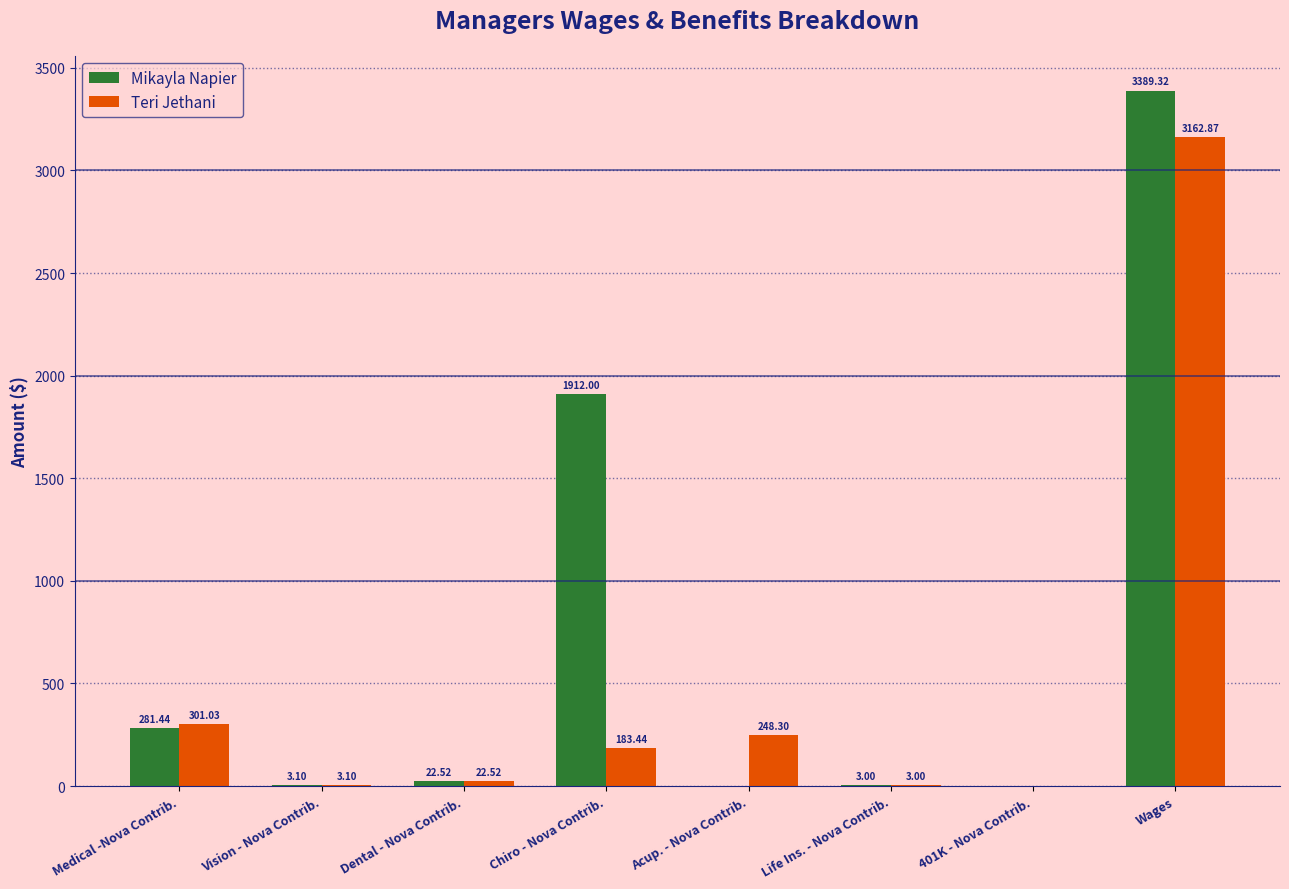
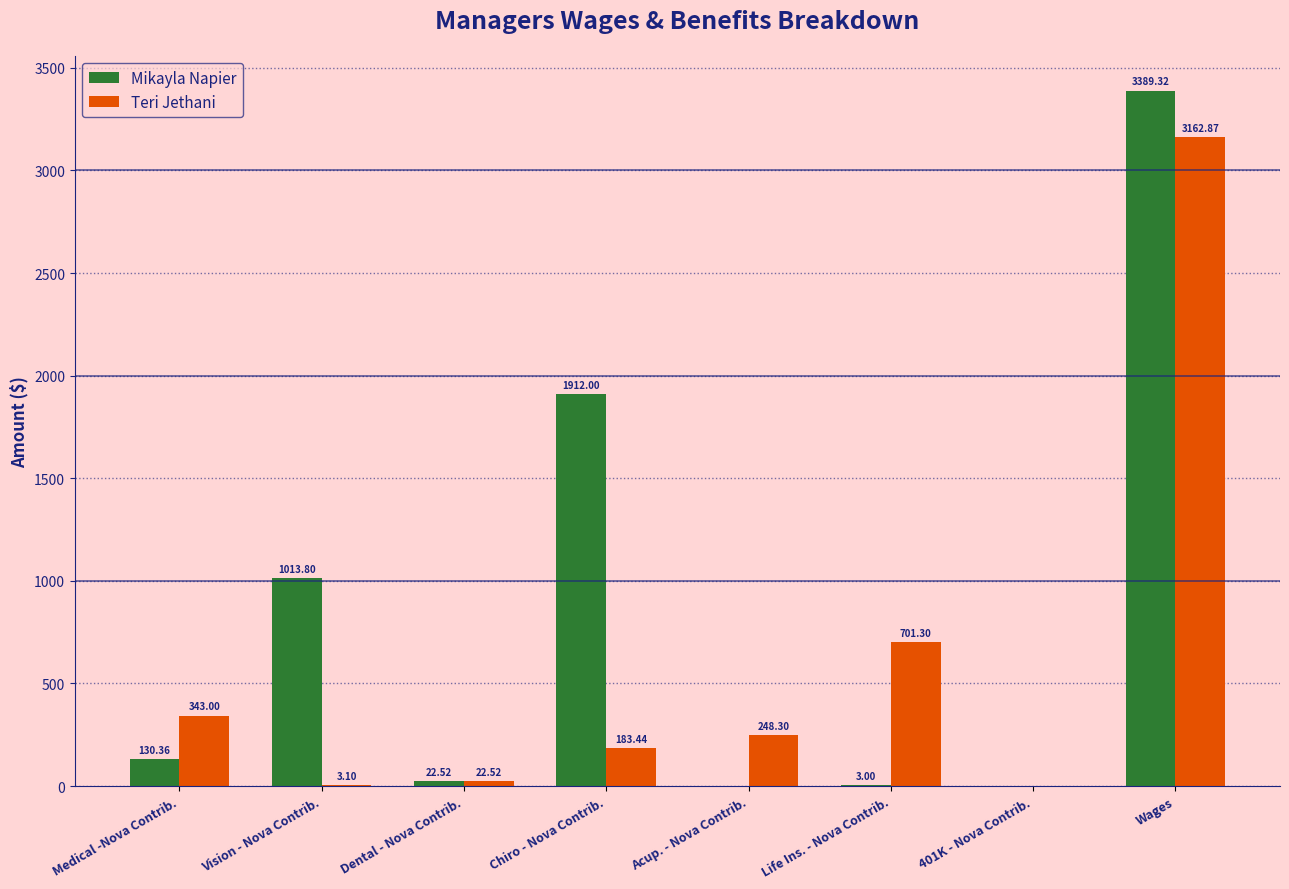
Mikayla Napier, Medical -Nova Contrib.: 281.44 -> 130.36
Teri Jethani, Medical -Nova Contrib.: 301.03 -> 343.00
Mikayla Napier, Vision - Nova Contrib.: 3.10 -> 1013.80
Teri Jethani, Life Ins. - Nova Contrib.: 3.00 -> 701.30
